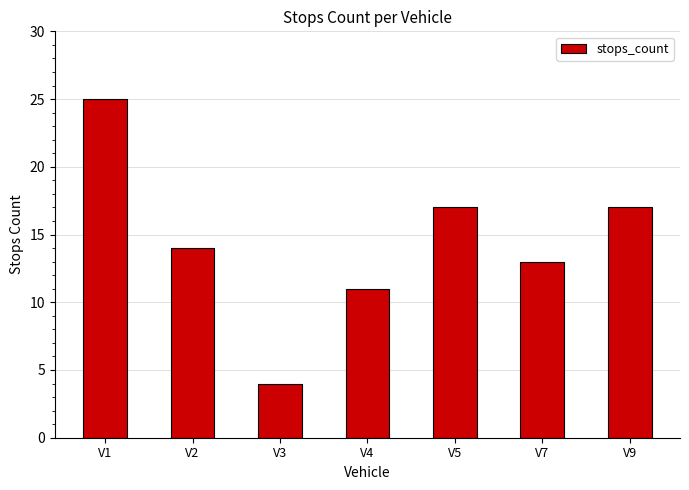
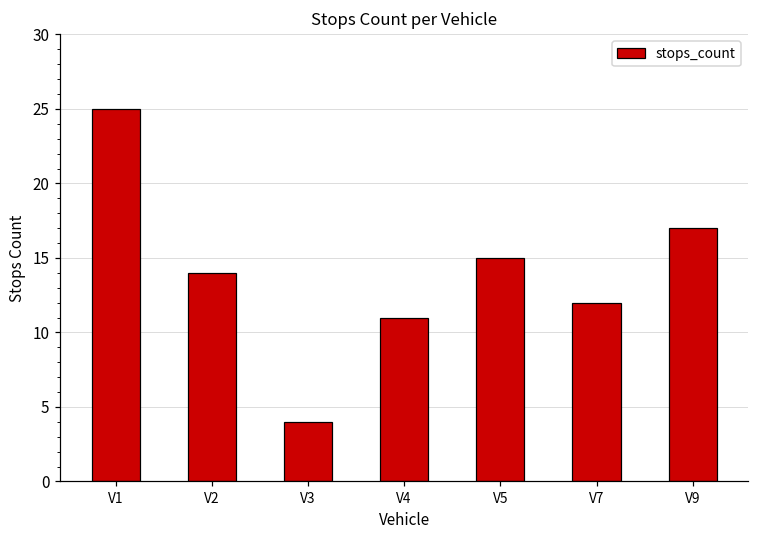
V5: 17 -> 15
V7: 13 -> 12
